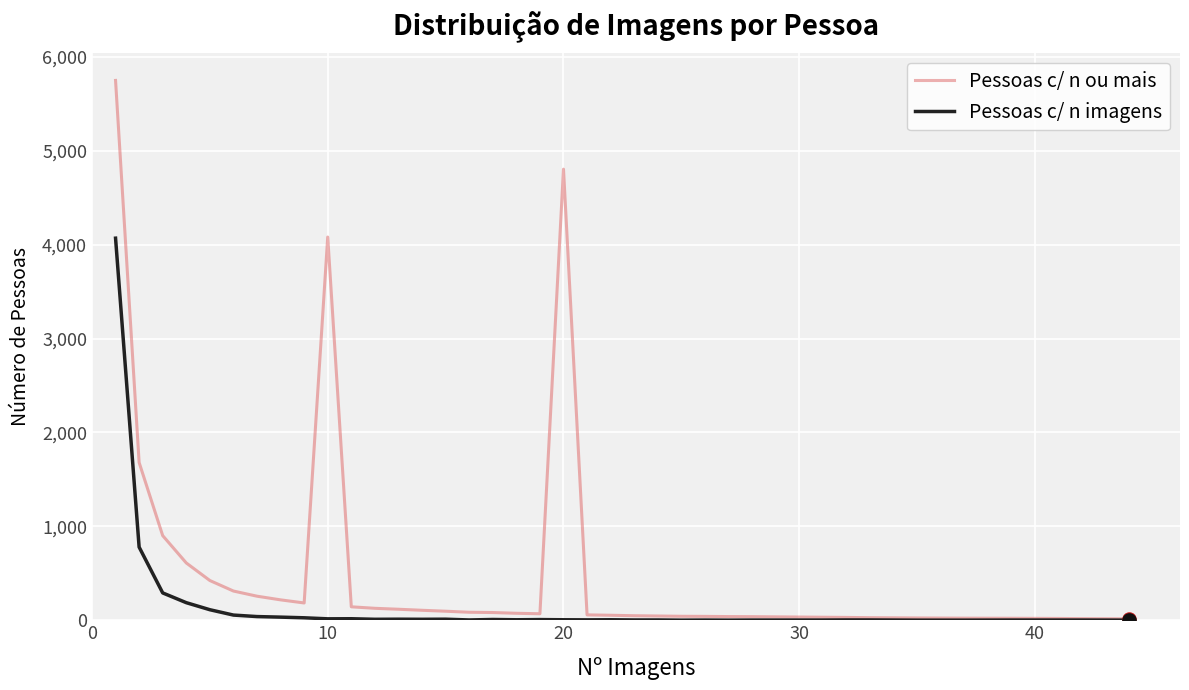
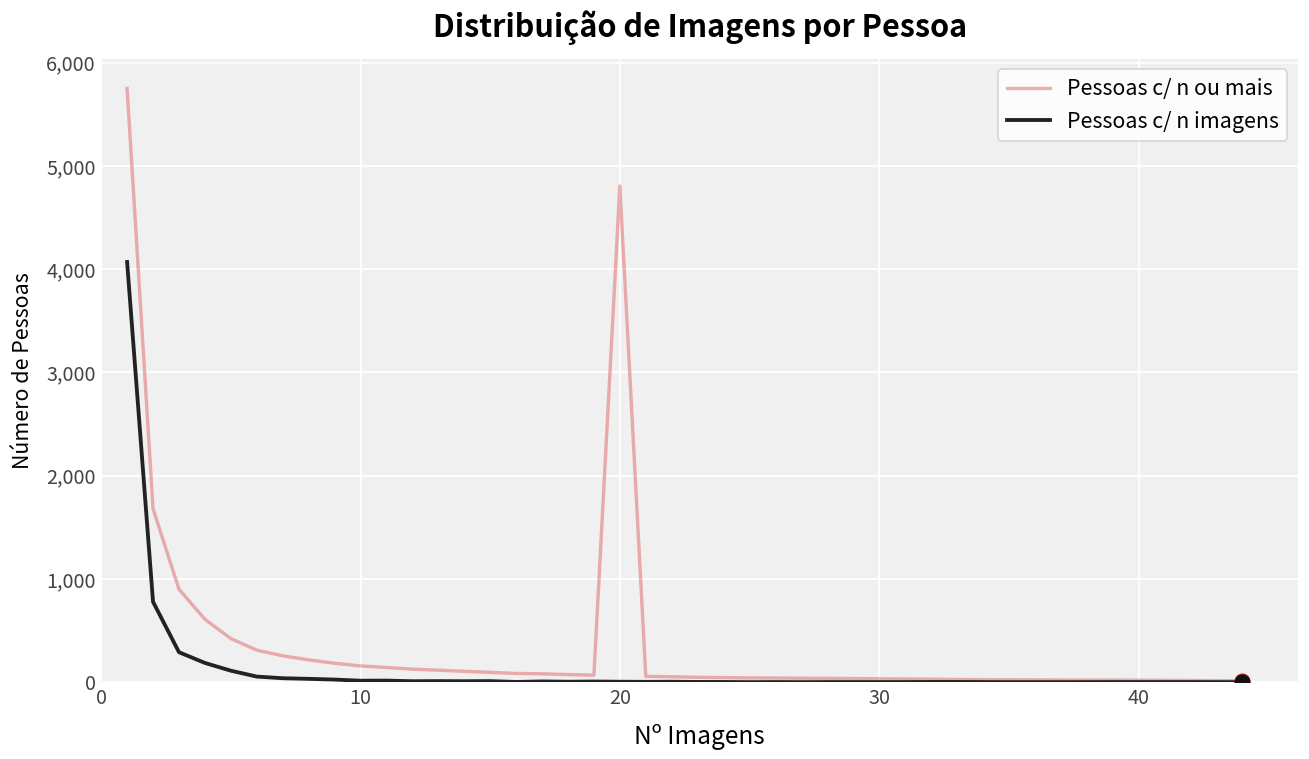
Pessoas c/ n ou mais, 10: 4,100 -> 200
